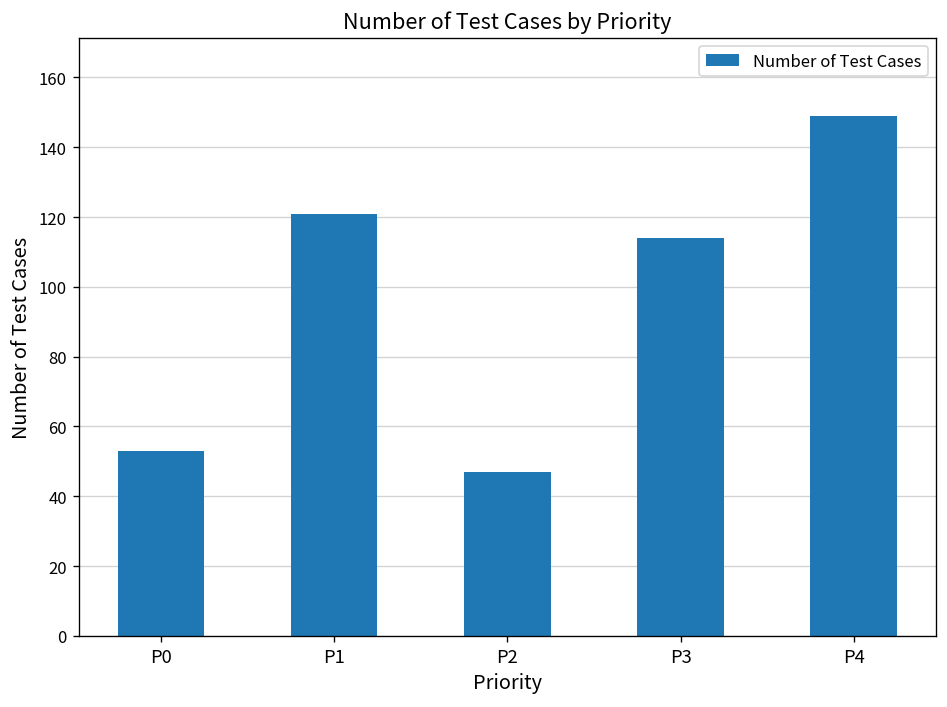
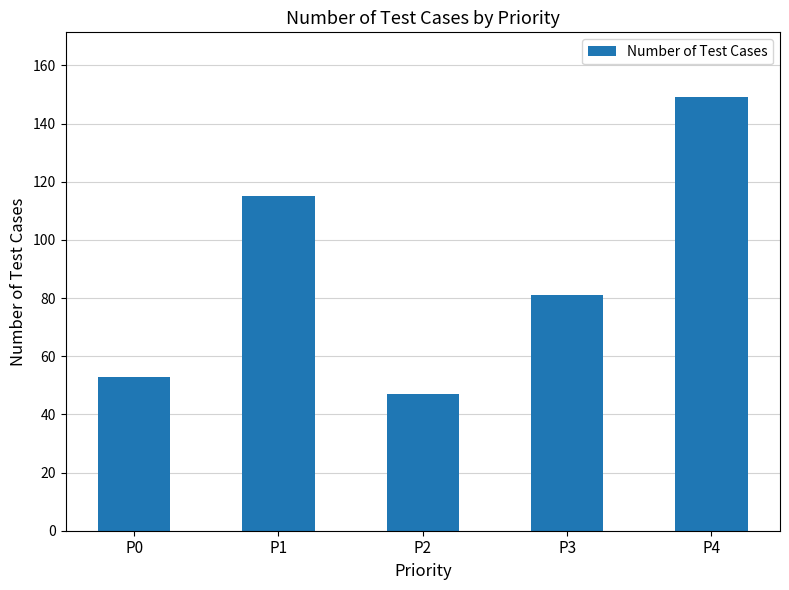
P1: 121 -> 115
P3: 114 -> 81
